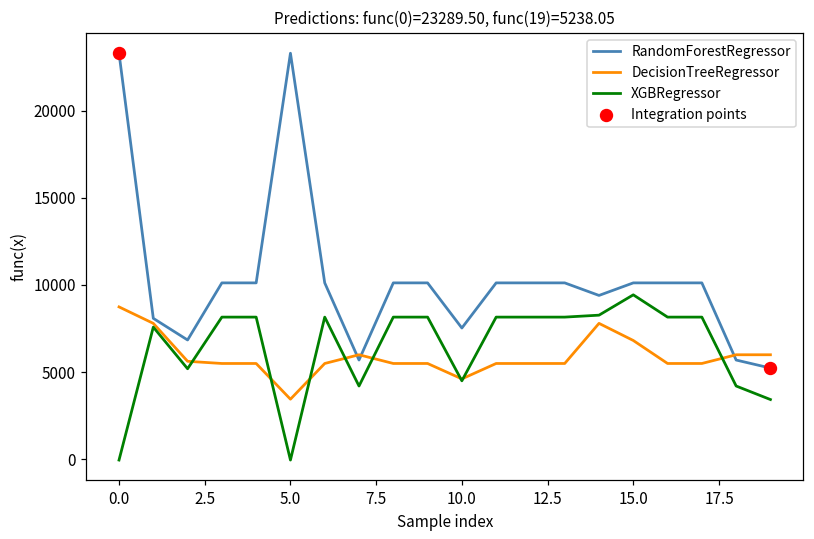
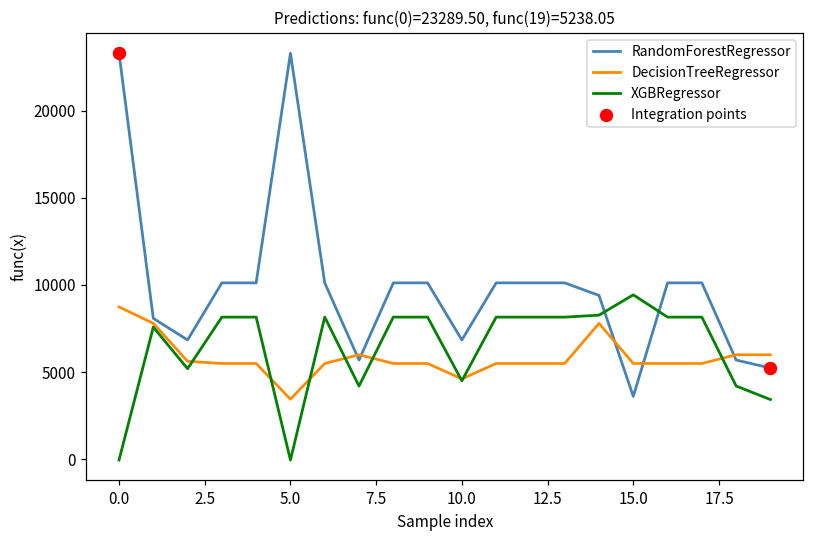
RandomForestRegressor, 10.0: 7500 -> 6800
RandomForestRegressor, 15.0: 10100 -> 3600
DecisionTreeRegressor, 15.0: 6800 -> 5500
